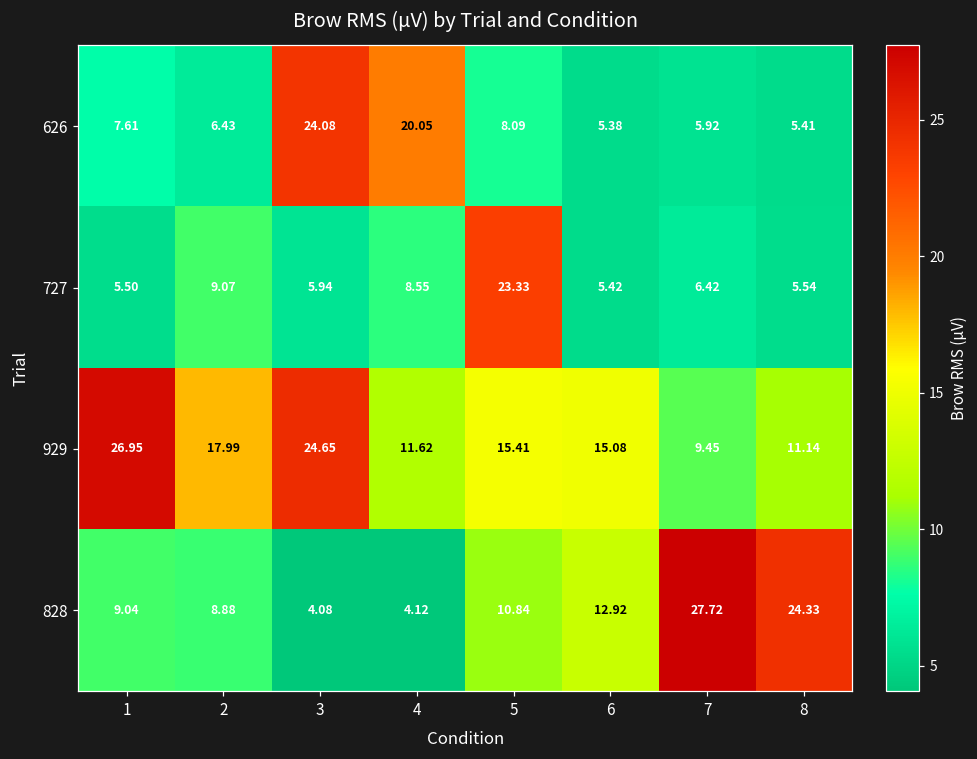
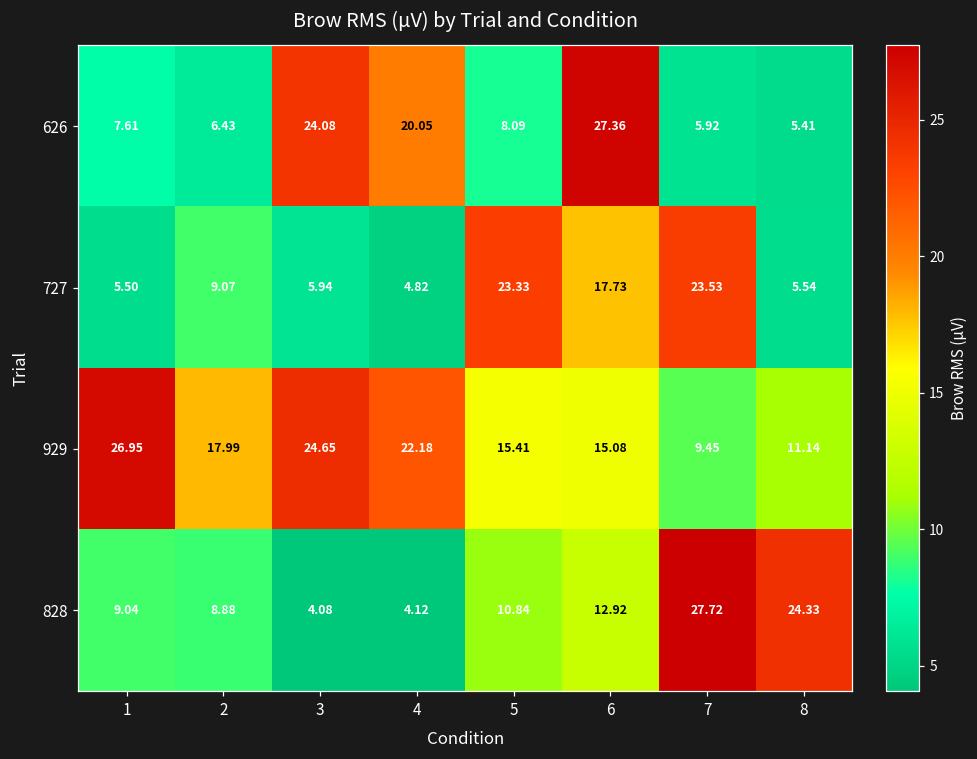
626, 6: 5.38 -> 27.36
727, 4: 8.55 -> 4.82
727, 6: 5.42 -> 17.73
727, 7: 6.42 -> 23.53
929, 4: 11.62 -> 22.18
